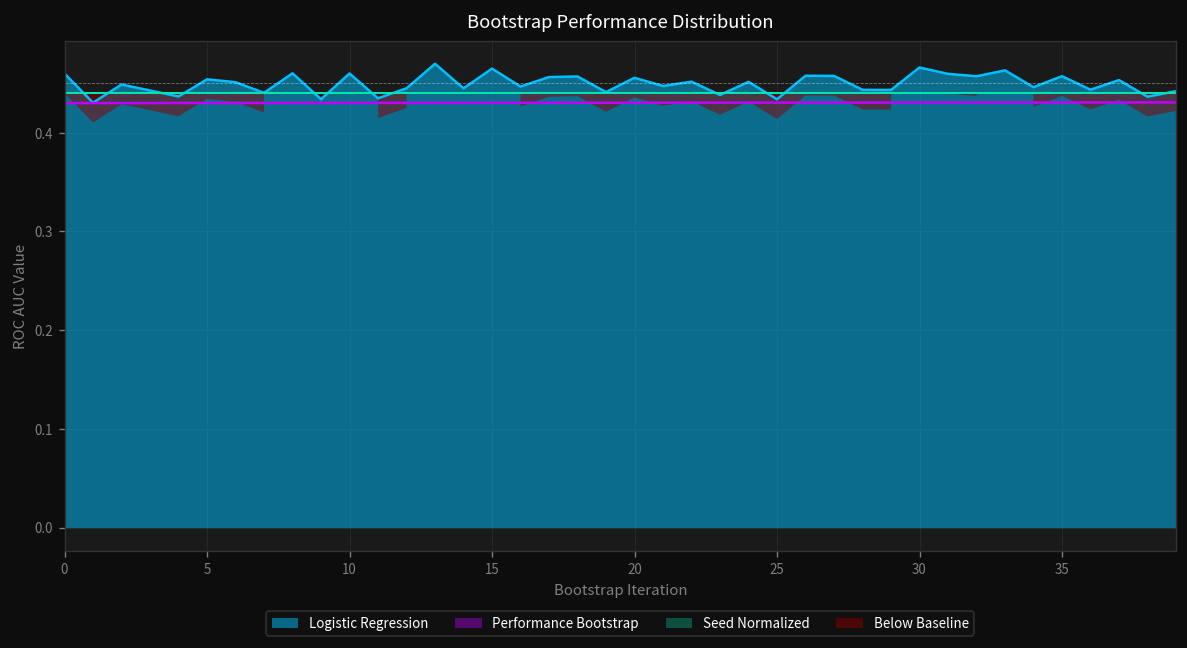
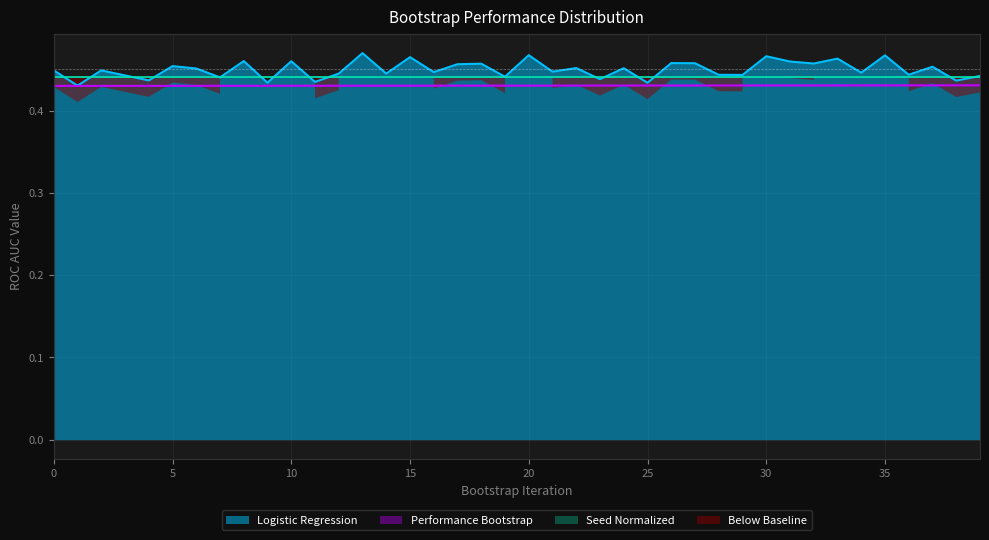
Logistic Regression, 0: 0.46 -> 0.45
Logistic Regression, 20: 0.46 -> 0.47
Logistic Regression, 35: 0.46 -> 0.47
